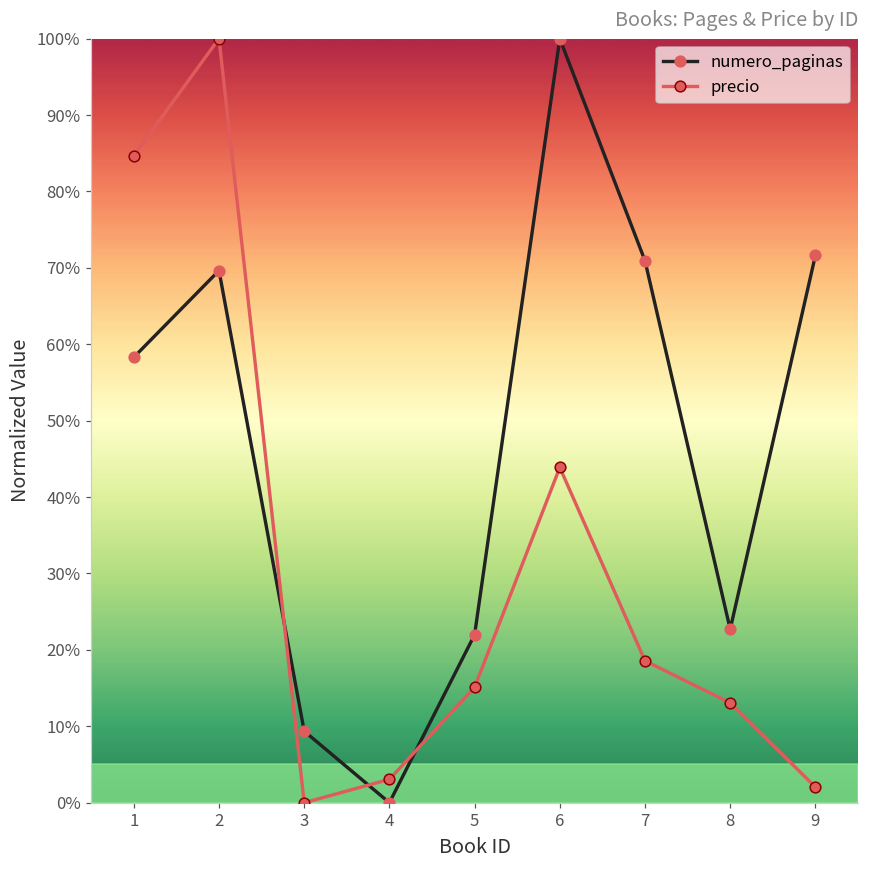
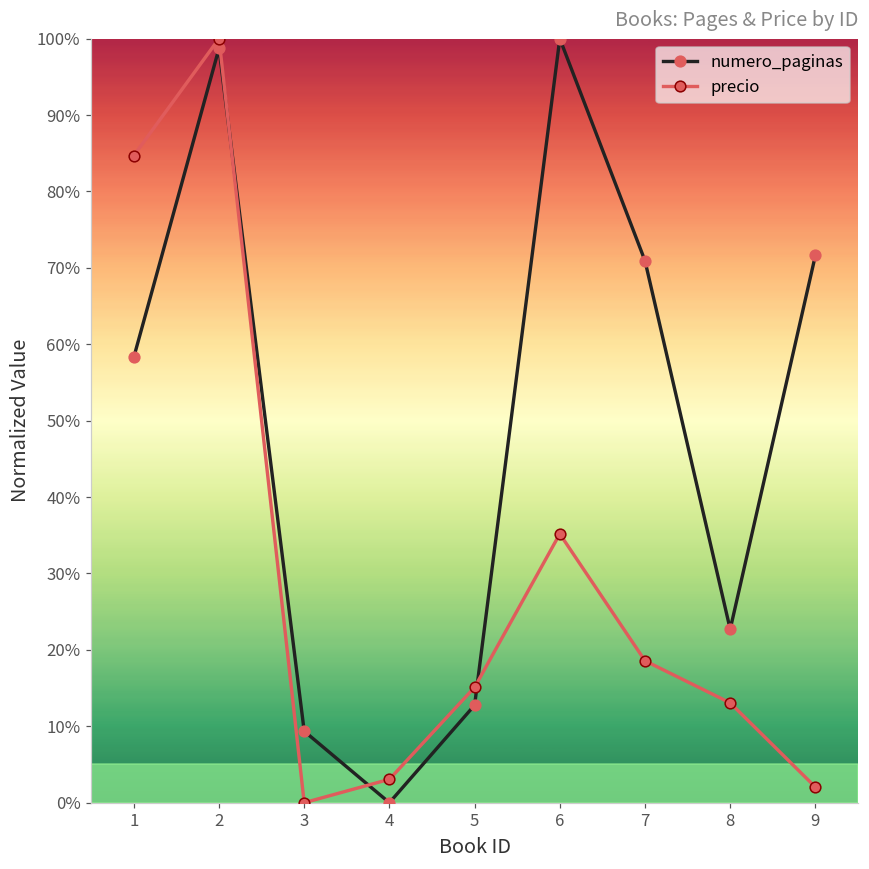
numero_paginas, 2: 70% -> 99%
numero_paginas, 5: 22% -> 13%
precio, 6: 44% -> 35%
